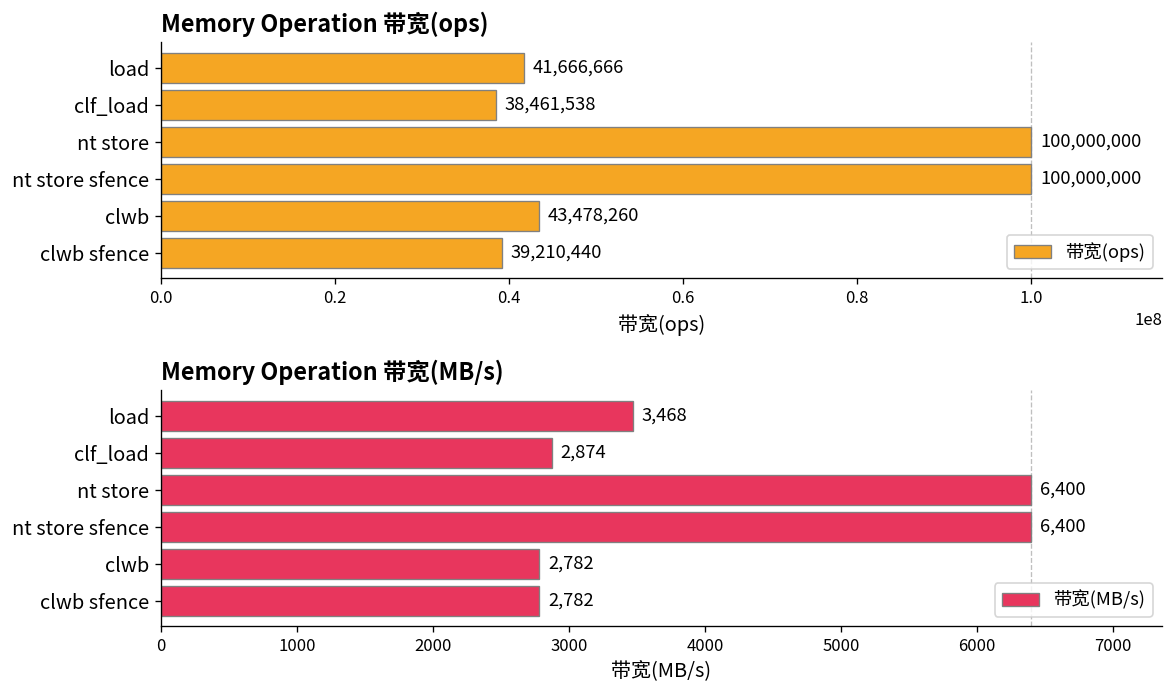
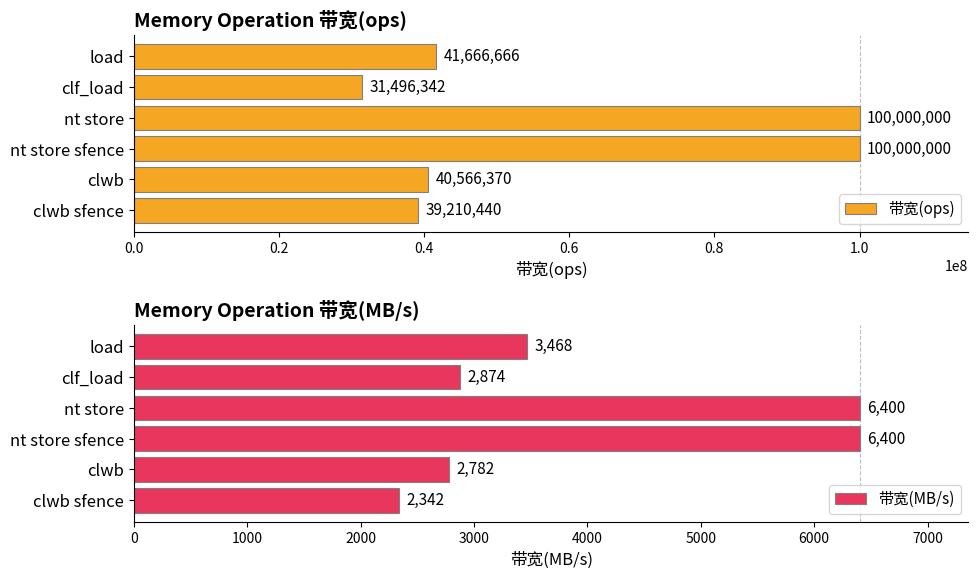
Memory Operation 带宽(ops), clf_load: 38,461,538 -> 31,496,342
Memory Operation 带宽(ops), clwb: 43,478,260 -> 40,566,370
Memory Operation 带宽(MB/s), clwb sfence: 2,782 -> 2,342
